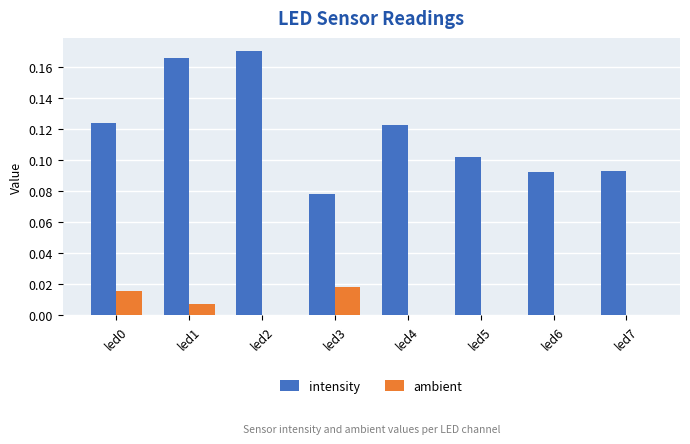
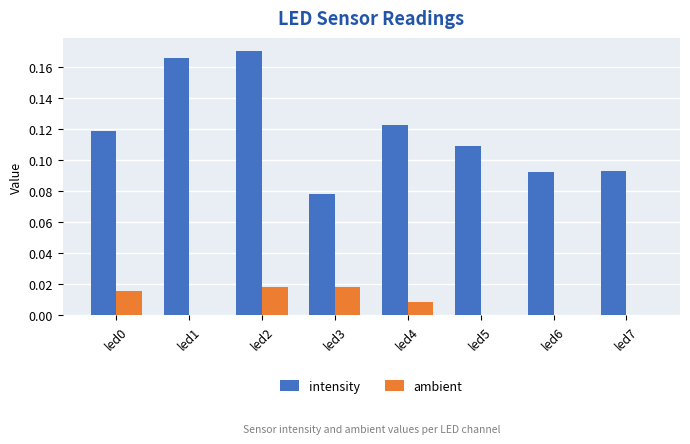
intensity, led0: 0.124 -> 0.119
ambient, led1: 0.008 -> 0.000
ambient, led2: 0.000 -> 0.018
ambient, led4: 0.000 -> 0.008
intensity, led5: 0.102 -> 0.109
